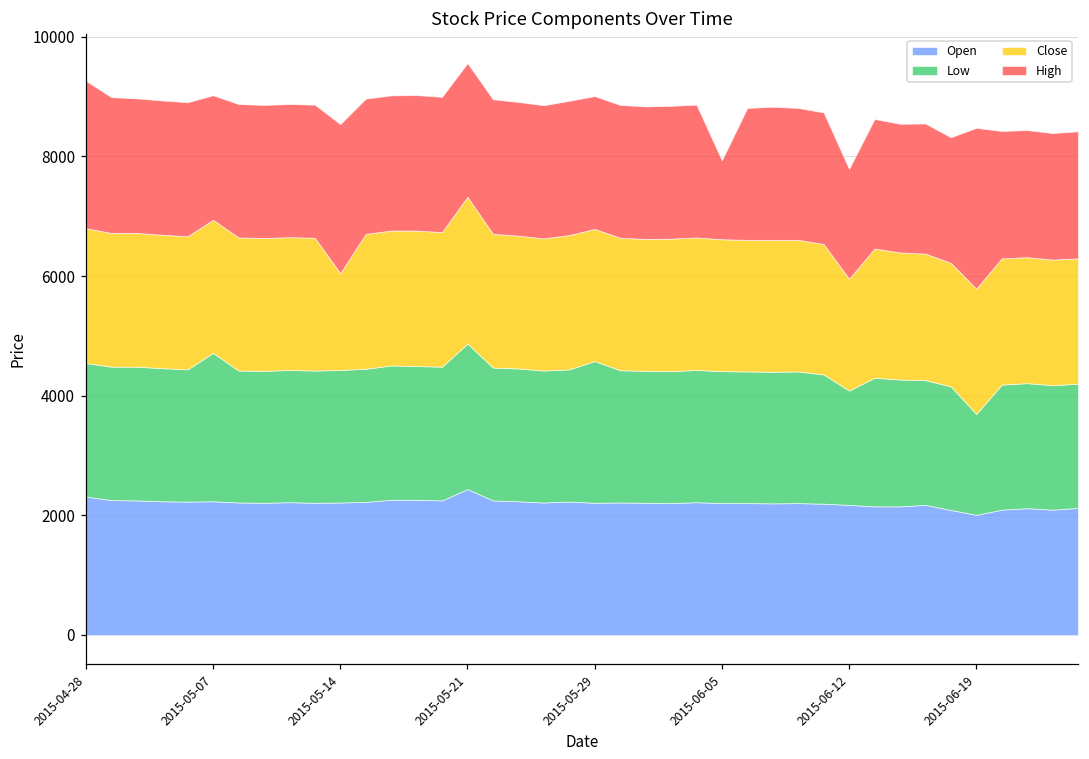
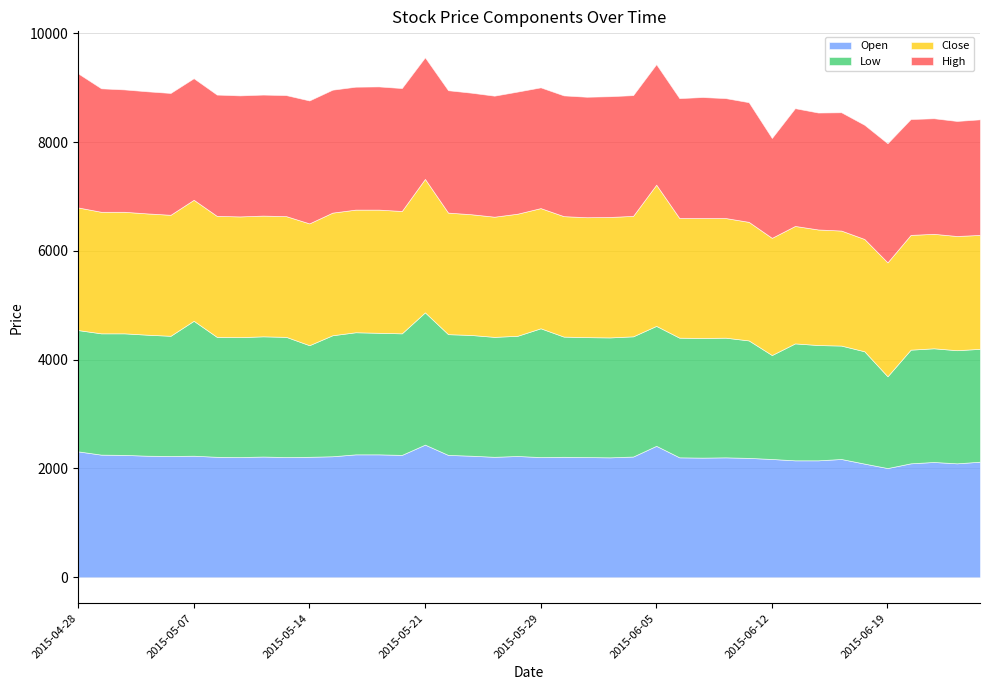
High, 2015-05-07: 2100 -> 2200
Low, 2015-05-14: 2200 -> 2100
Close, 2015-05-14: 1600 -> 2200
High, 2015-05-14: 2500 -> 2300
Open, 2015-06-05: 2200 -> 2400
Close, 2015-06-05: 2200 -> 2600
High, 2015-06-05: 1300 -> 2200
Close, 2015-06-12: 1900 -> 2200
High, 2015-06-19: 2700 -> 2200
